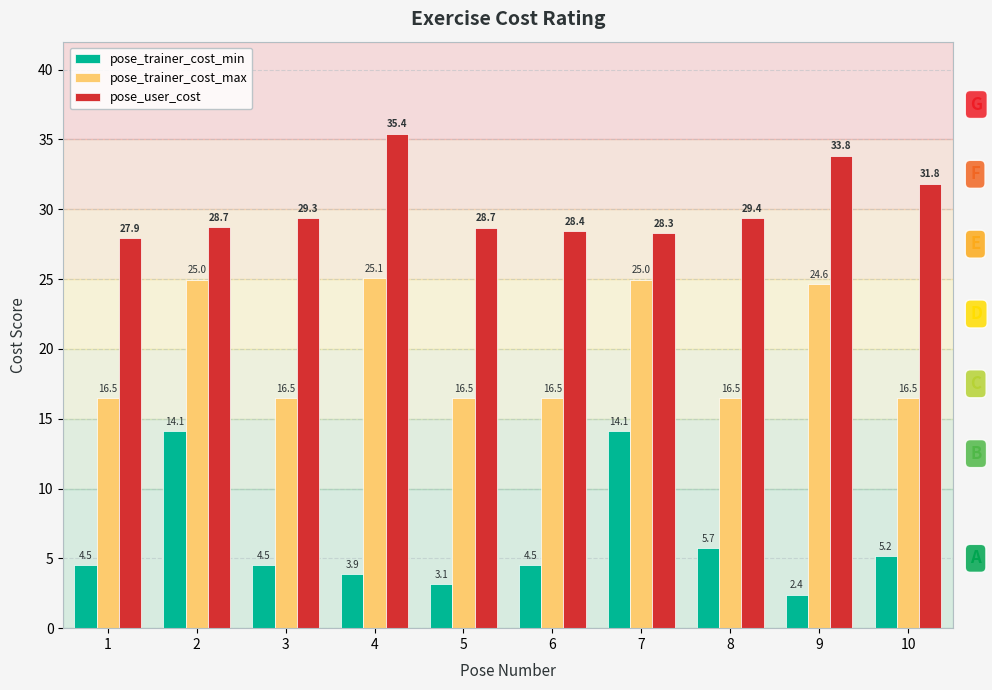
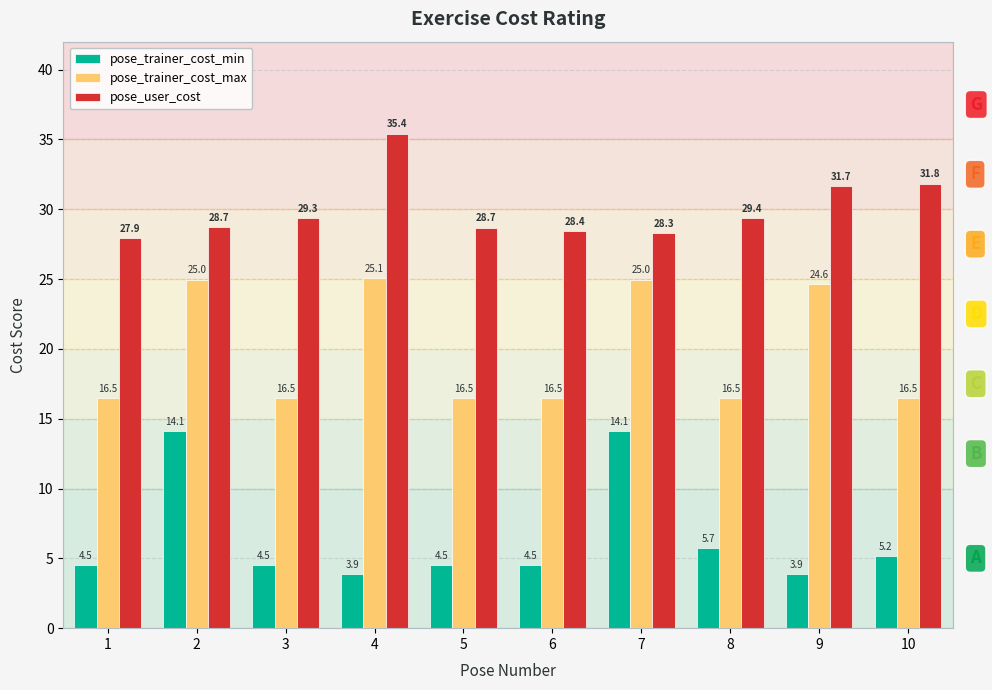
pose_trainer_cost_min, 5: 3.1 -> 4.5
pose_trainer_cost_min, 9: 2.4 -> 3.9
pose_user_cost, 9: 33.8 -> 31.7
